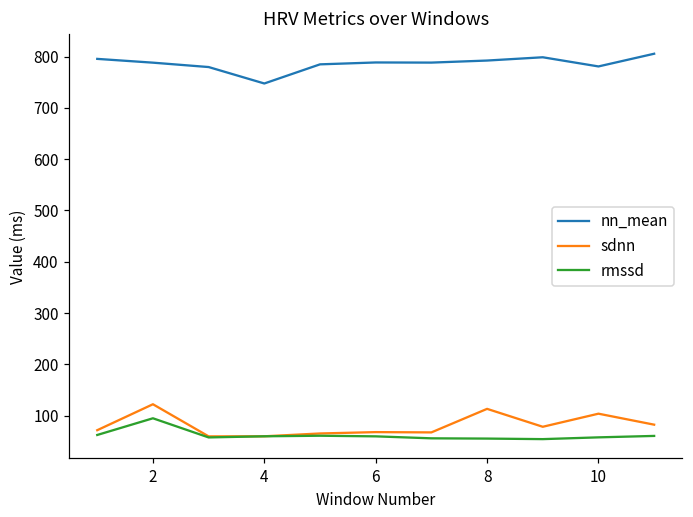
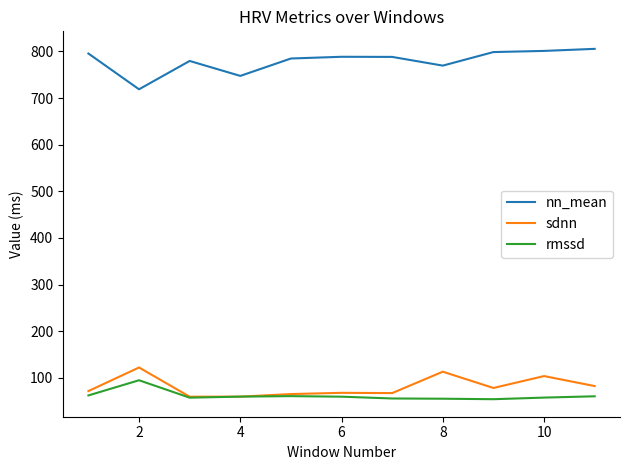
nn_mean, 2: 790 -> 720
nn_mean, 8: 790 -> 770
nn_mean, 10: 780 -> 800
